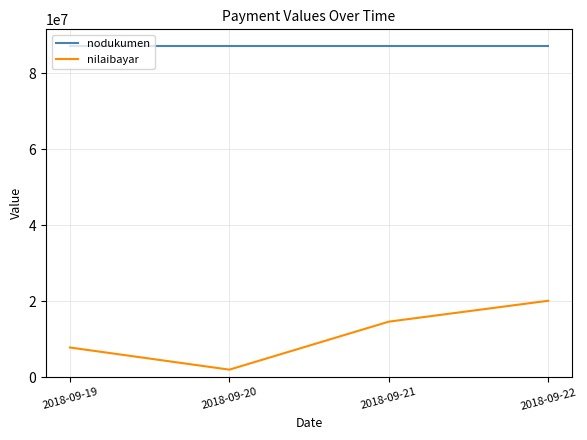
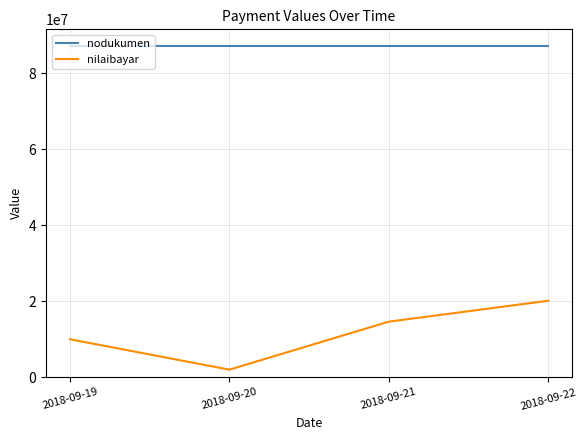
nilaibayar, 2018-09-19: 8000000 -> 10000000
